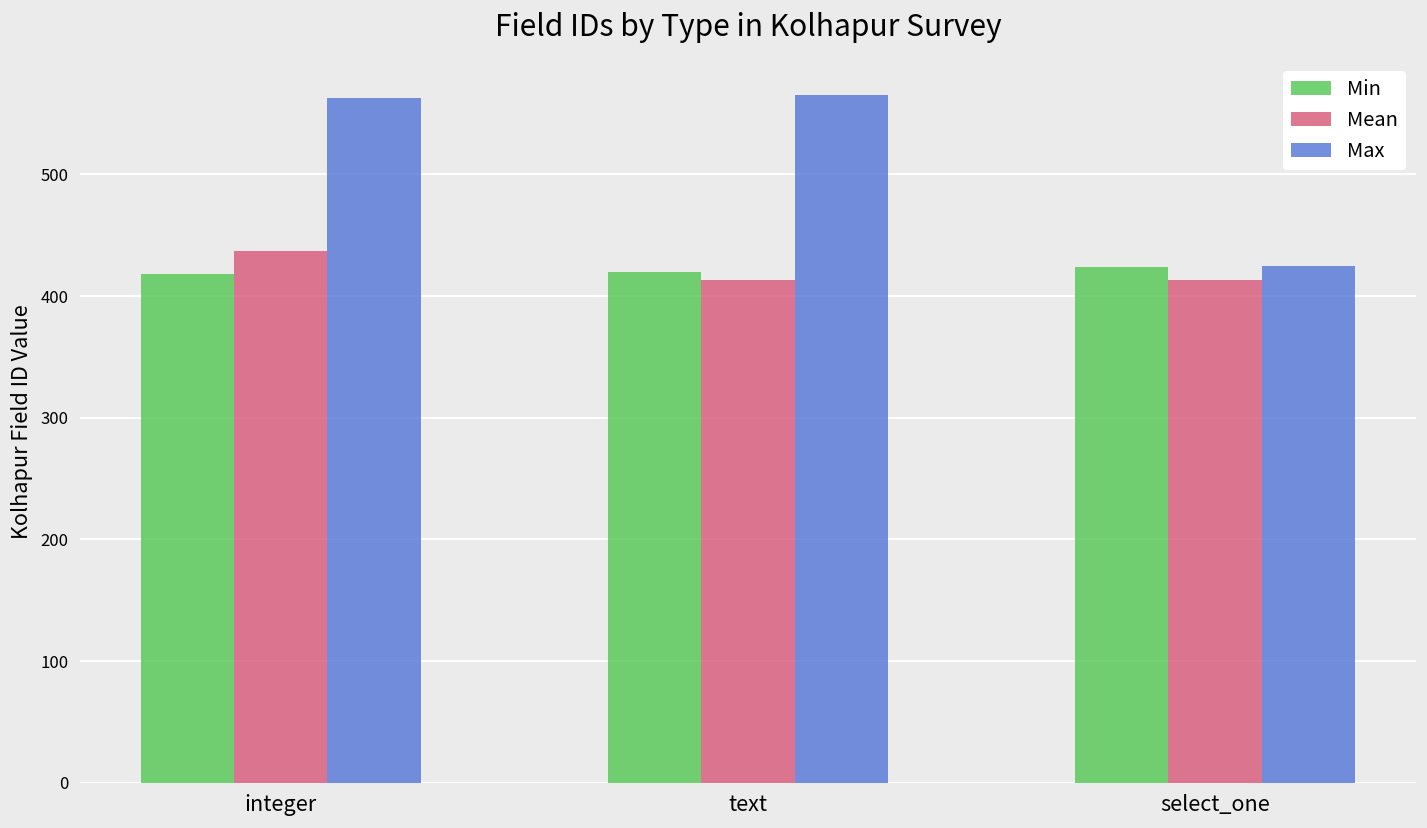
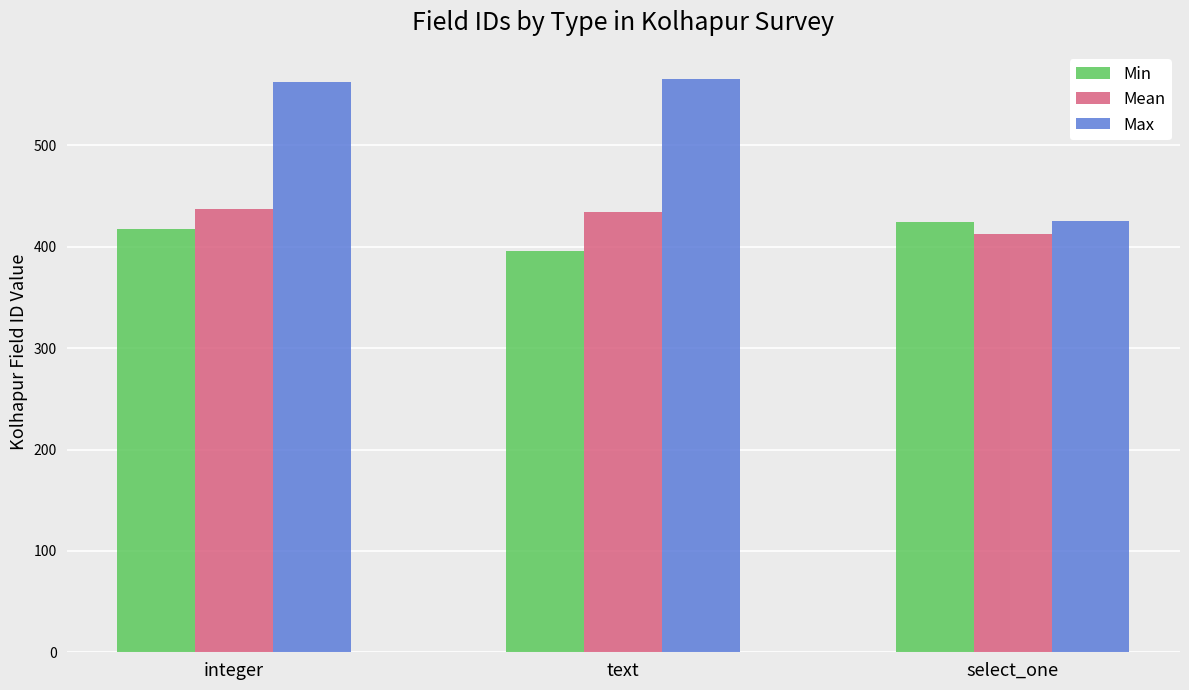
Min, text: 420 -> 396
Mean, text: 413 -> 434
